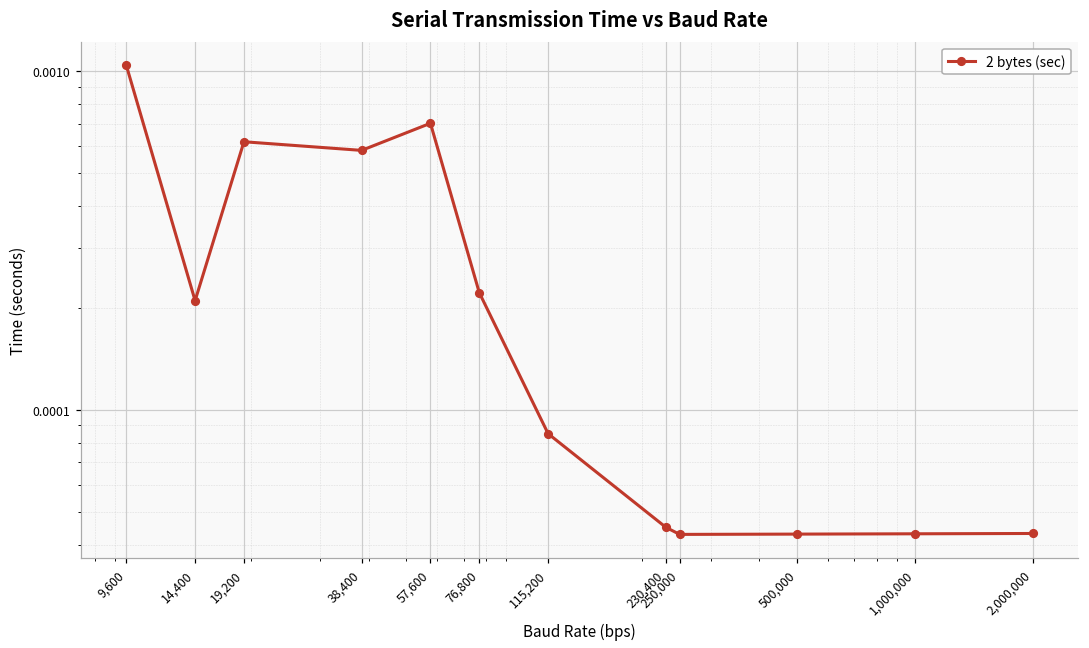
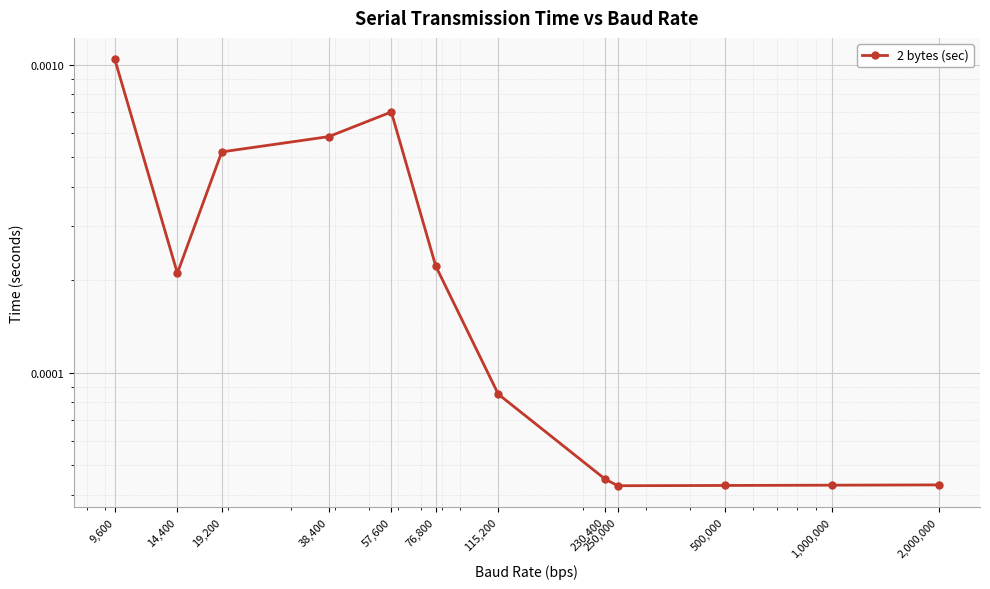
19,200: 0.00062 -> 0.00052
